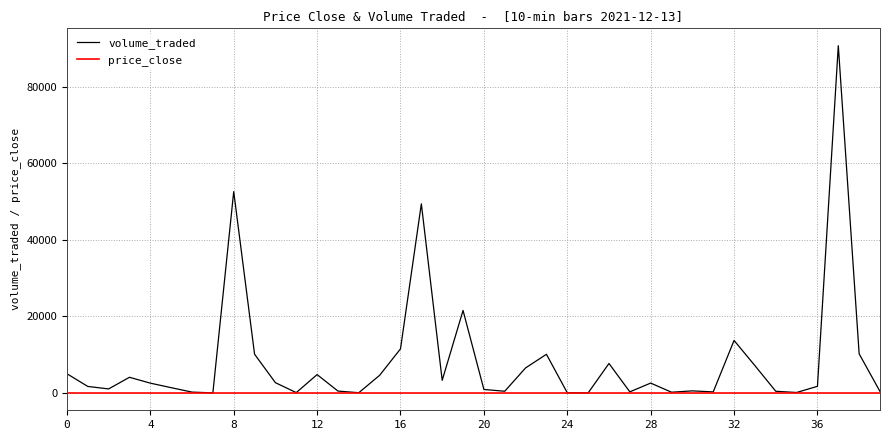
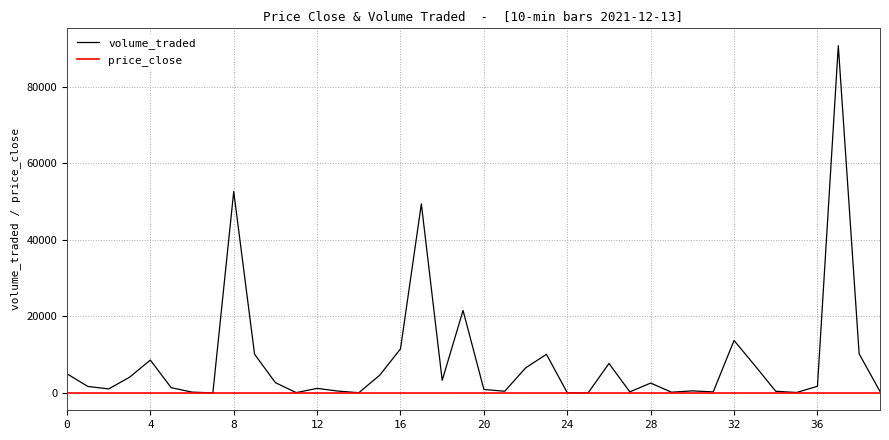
volume_traded, 4: 3000 -> 9000
volume_traded, 12: 5000 -> 1000
